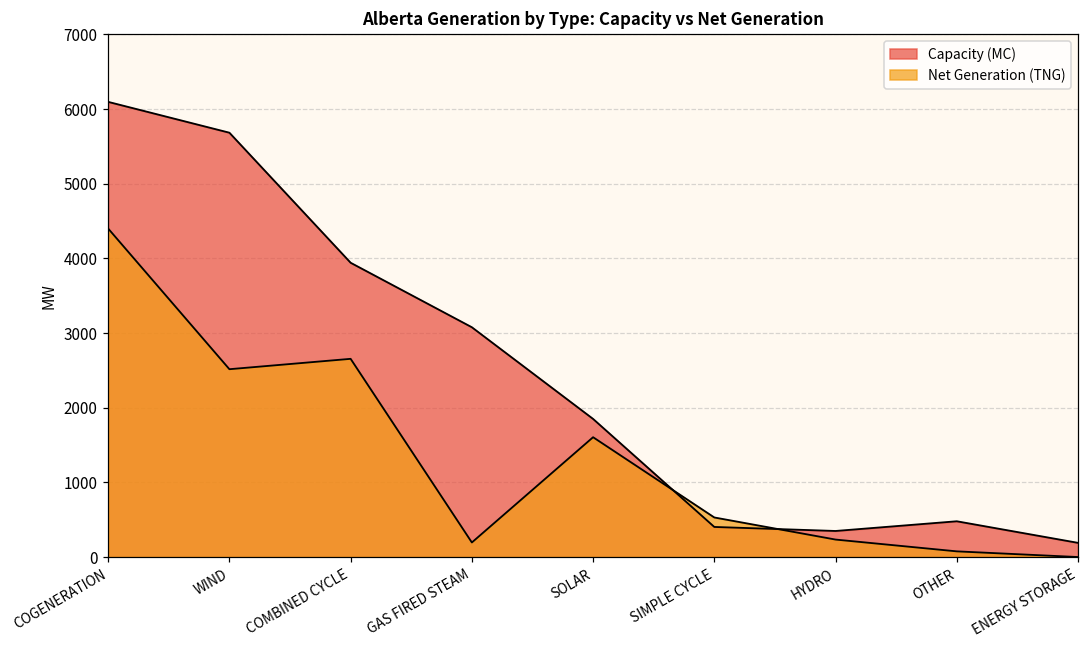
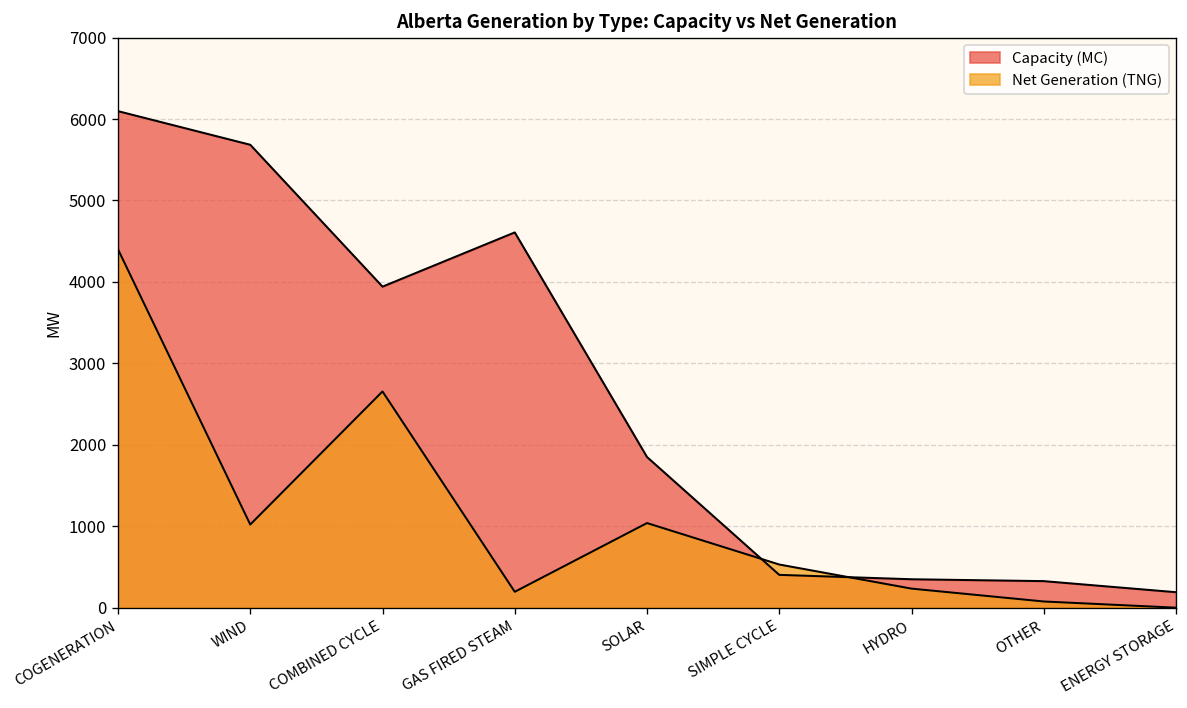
Net Generation (TNG), WIND: 2500 -> 1000
Capacity (MC), GAS FIRED STEAM: 3100 -> 4600
Net Generation (TNG), SOLAR: 1600 -> 1000
Capacity (MC), OTHER: 500 -> 300
